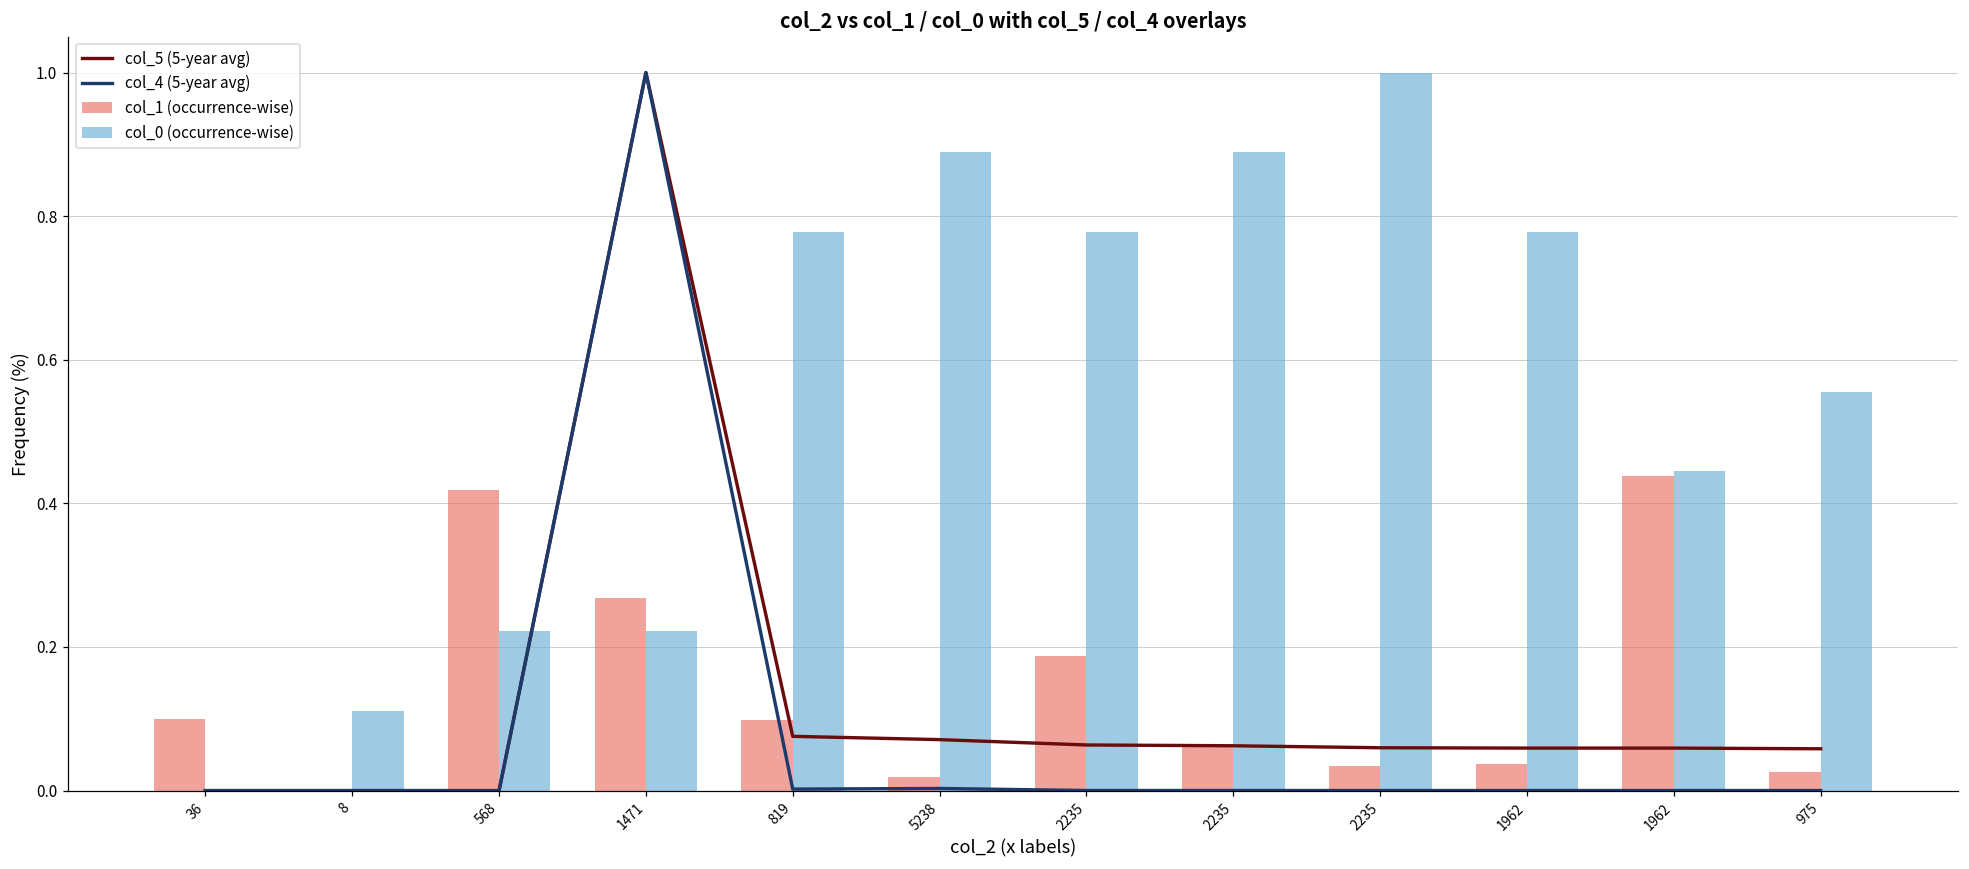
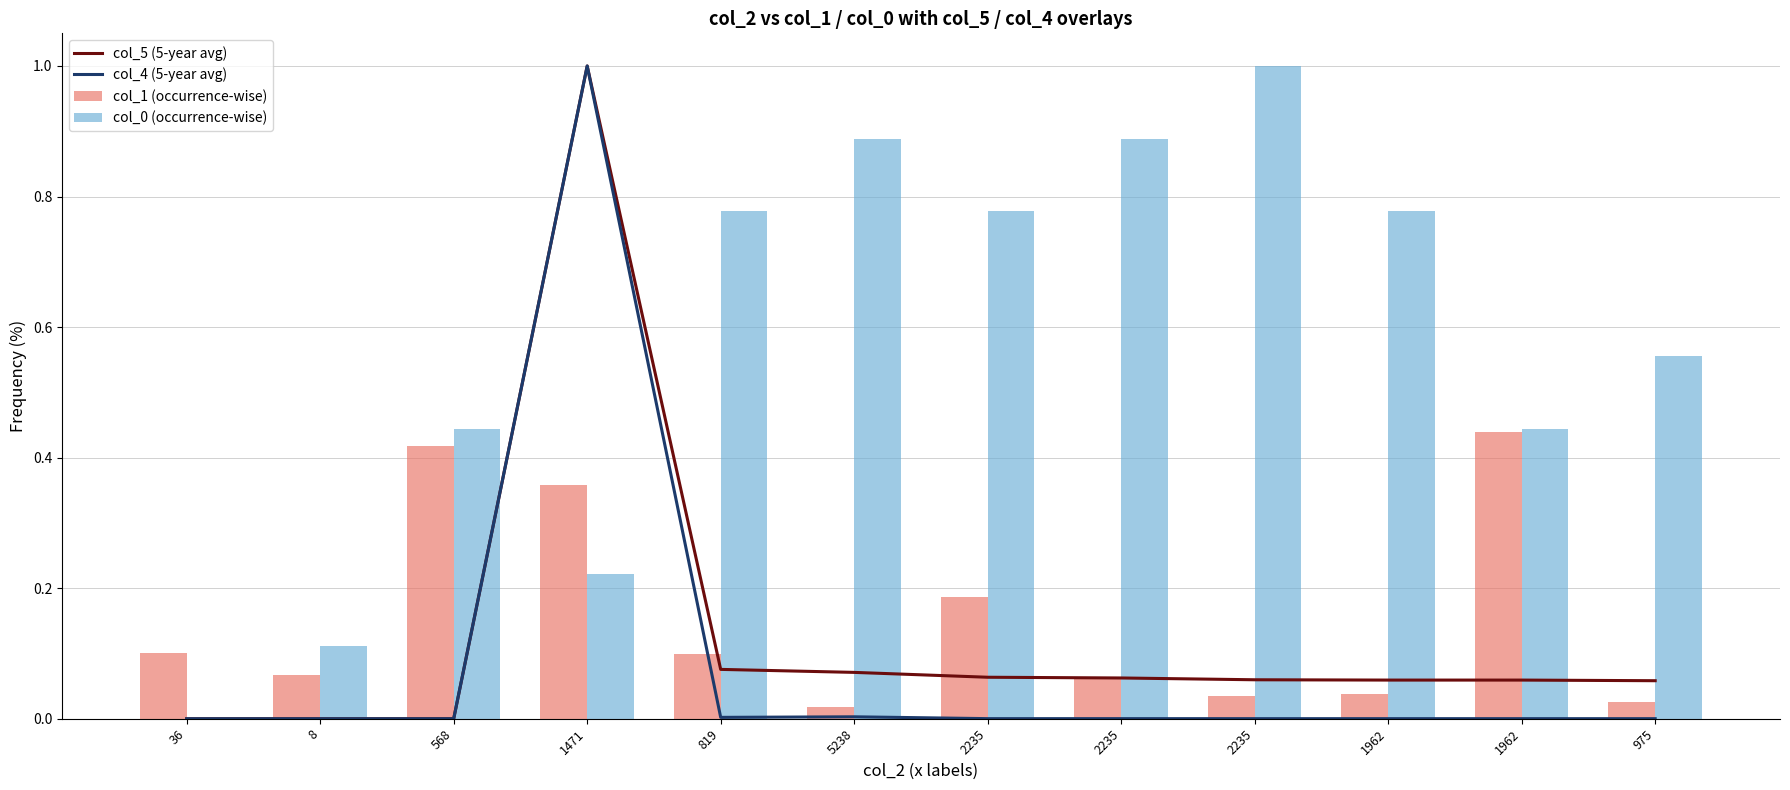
col_1 (occurrence-wise), 8: 0.00 -> 0.07
col_0 (occurrence-wise), 568: 0.22 -> 0.44
col_1 (occurrence-wise), 1471: 0.27 -> 0.36
